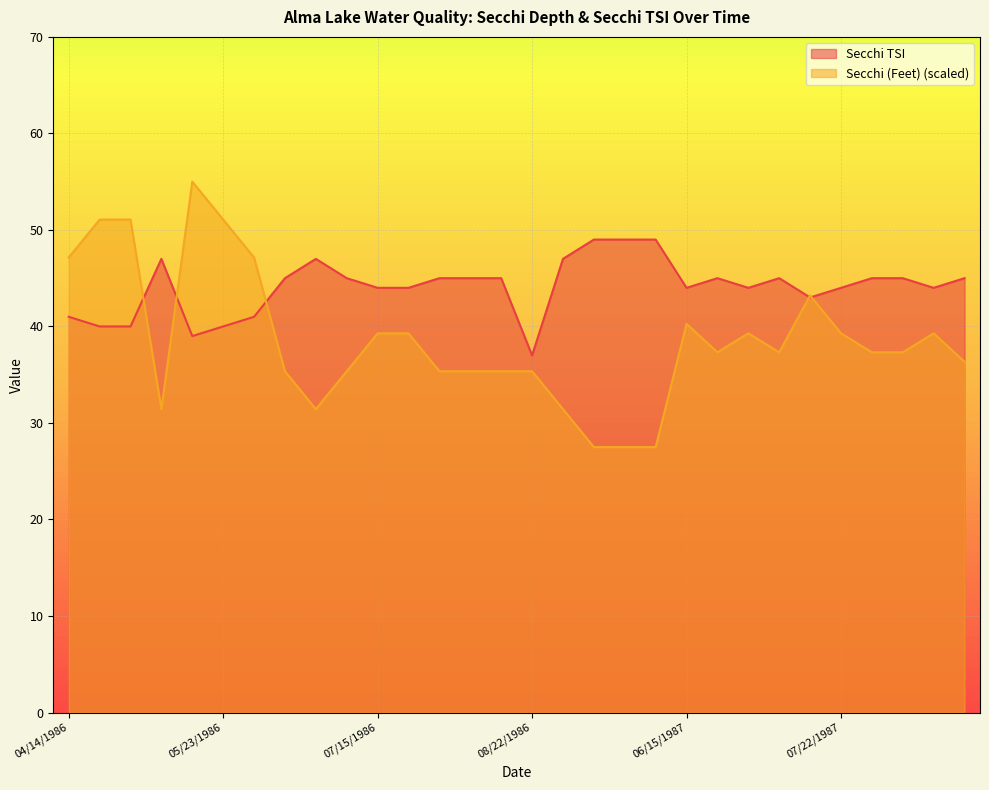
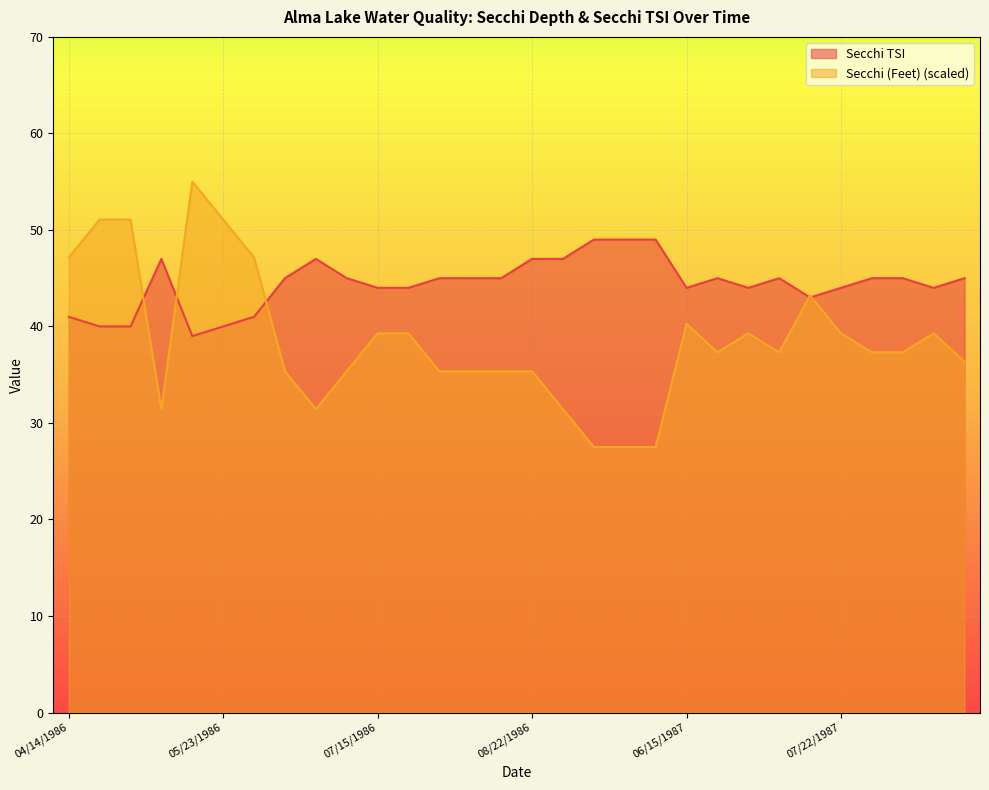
Secchi TSI, 08/22/1986: 37 -> 47
